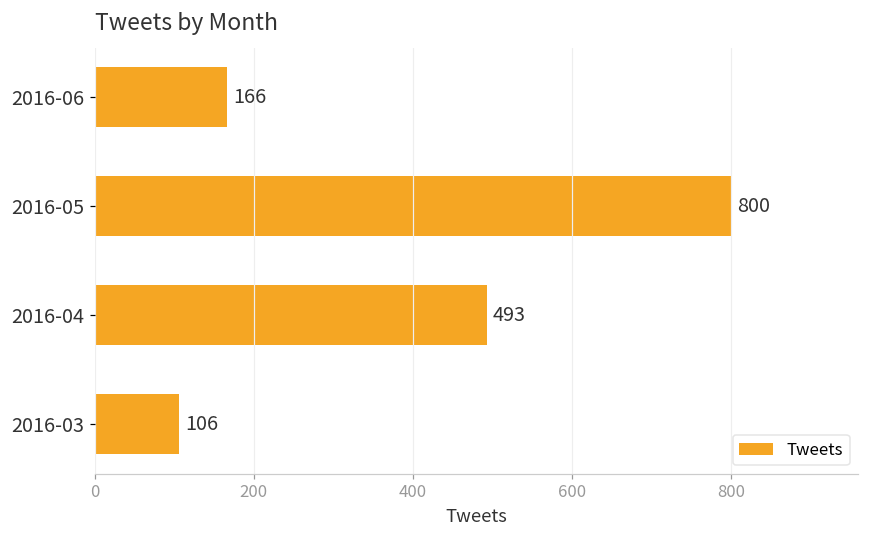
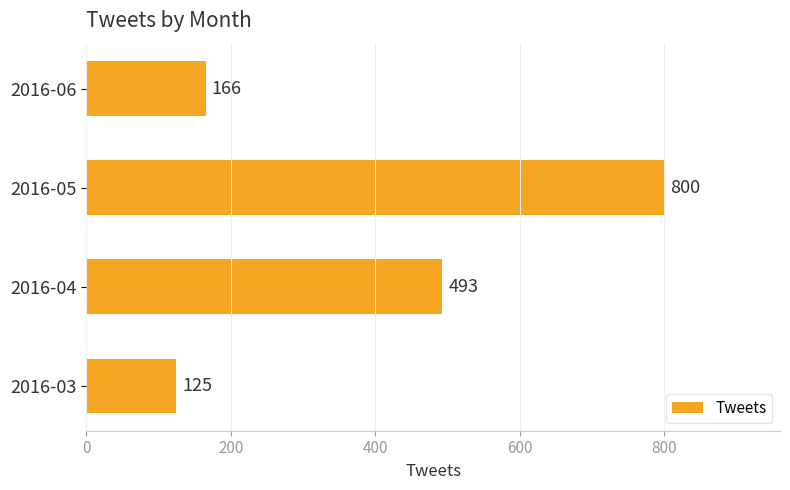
2016-03: 106 -> 125
